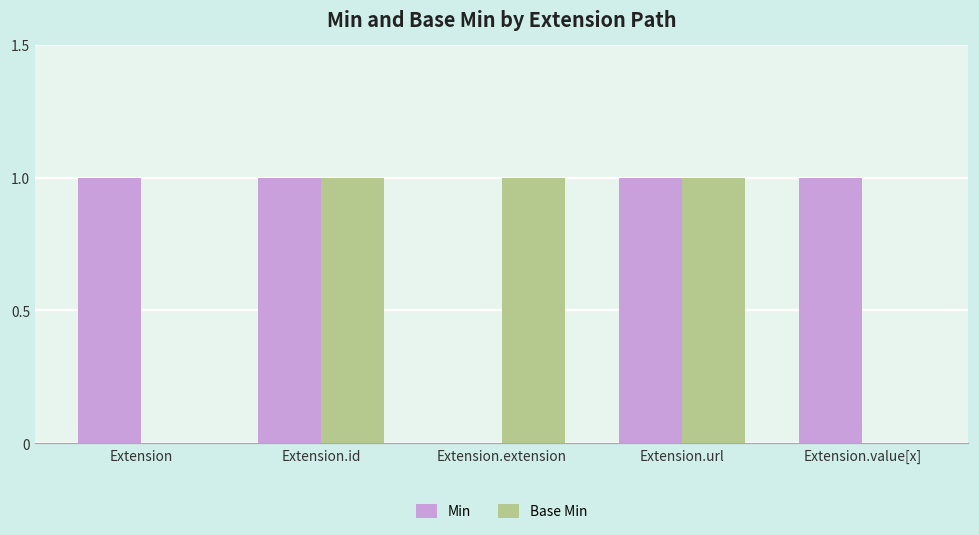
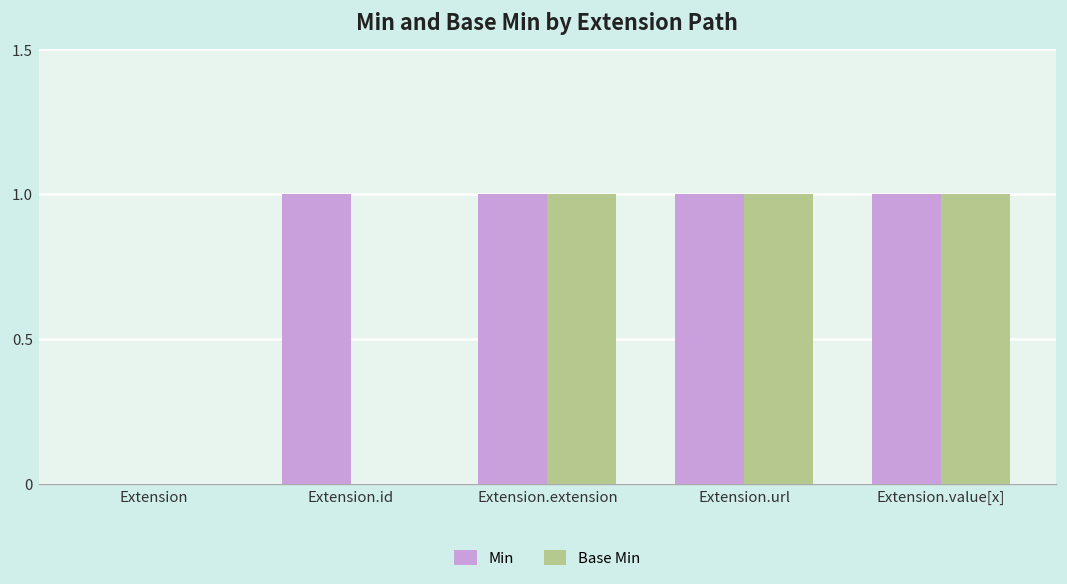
Min, Extension: 1 -> 0
Base Min, Extension.id: 1 -> 0
Min, Extension.extension: 0 -> 1
Base Min, Extension.value[x]: 0 -> 1
